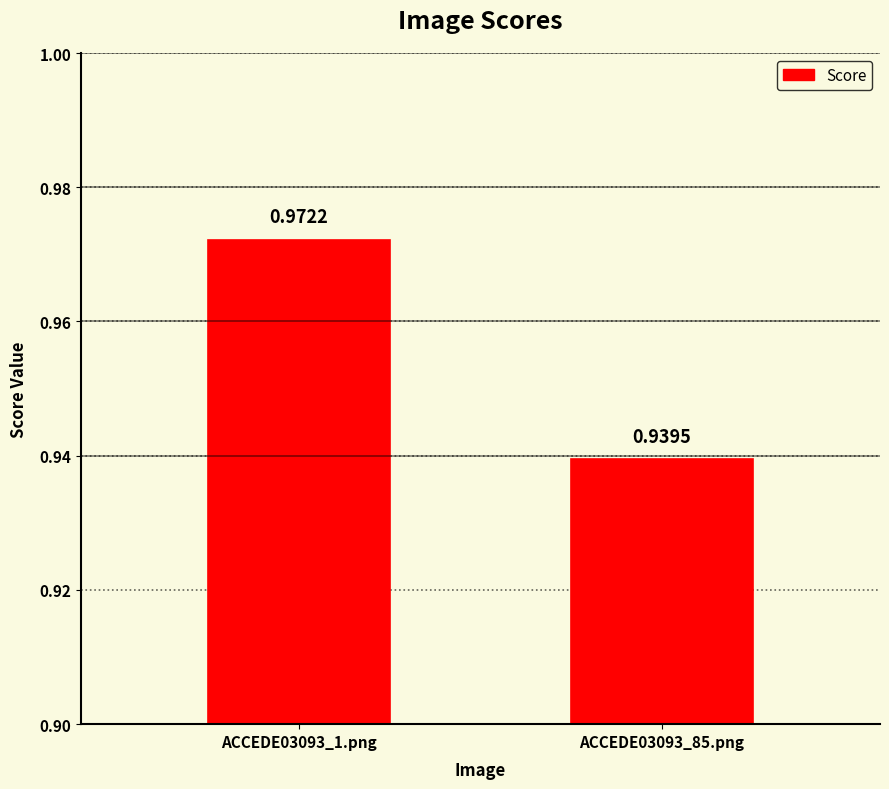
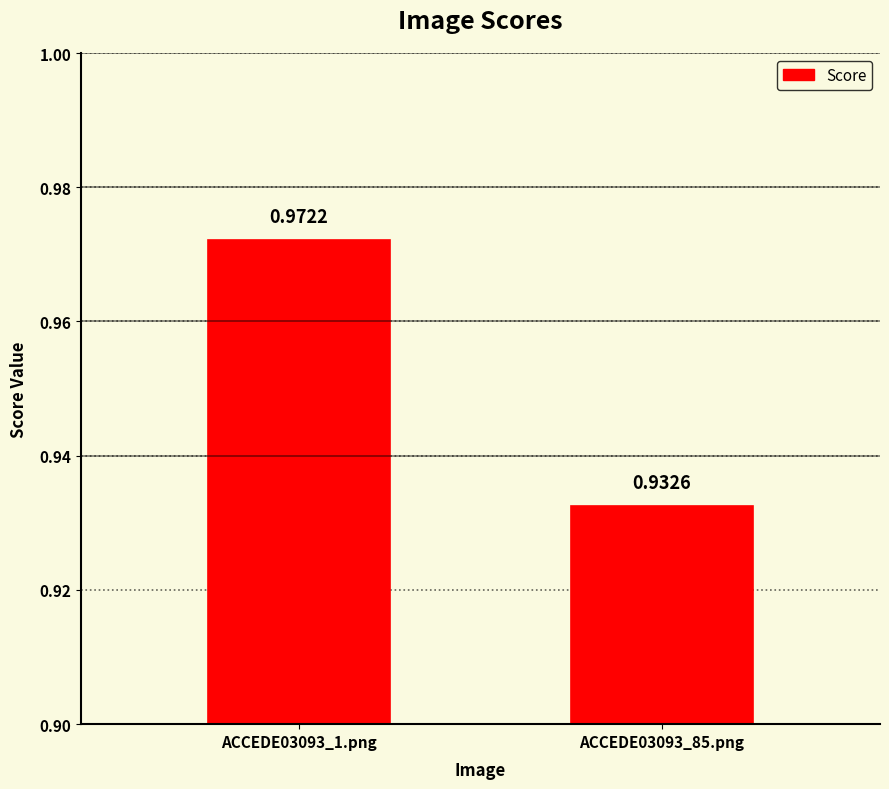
ACCEDE03093_85.png: 0.9395 -> 0.9326
